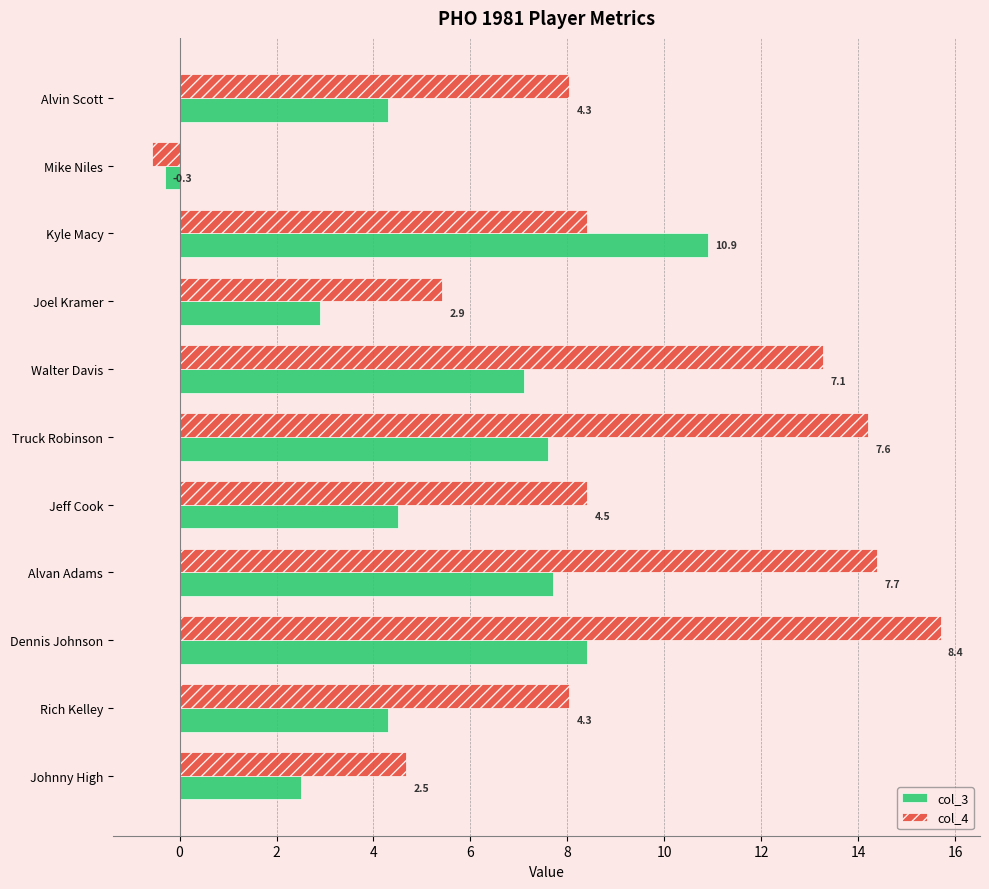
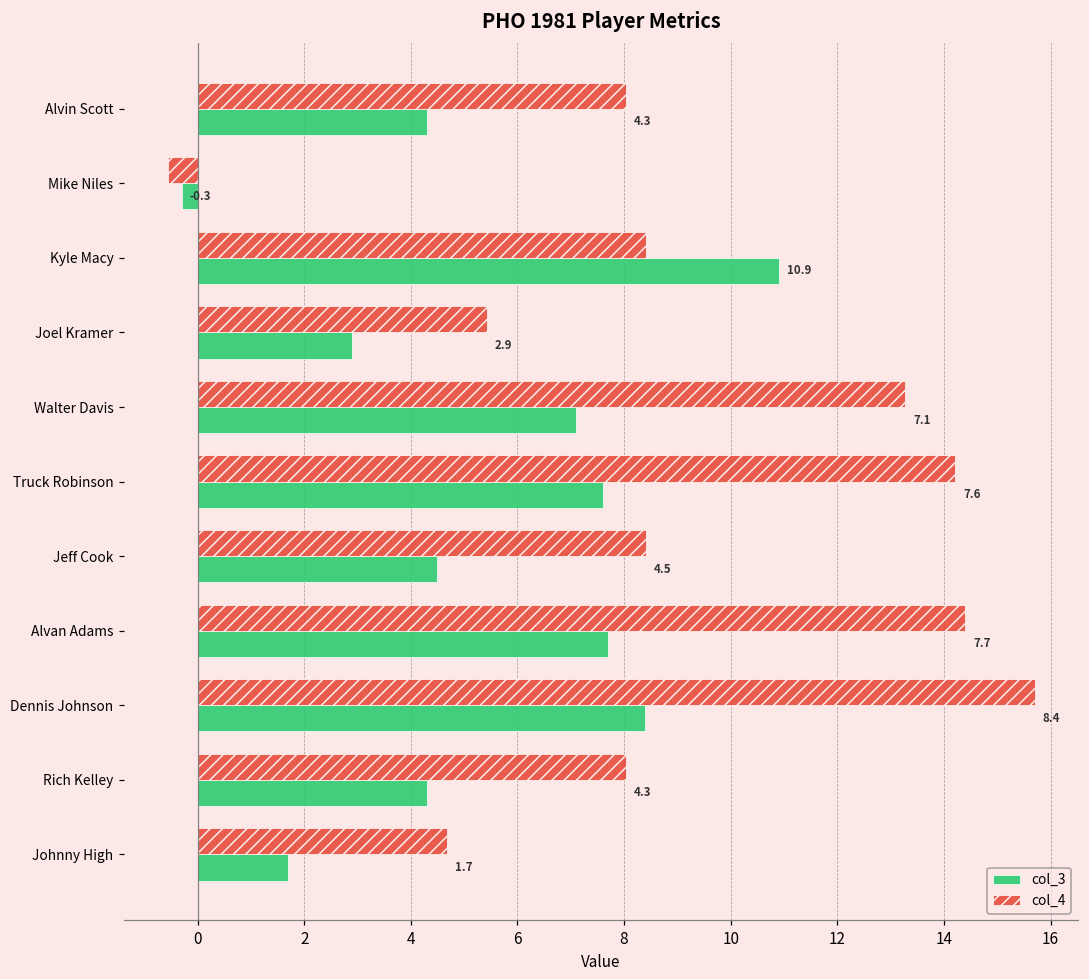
col_3, Johnny High: 2.5 -> 1.7
